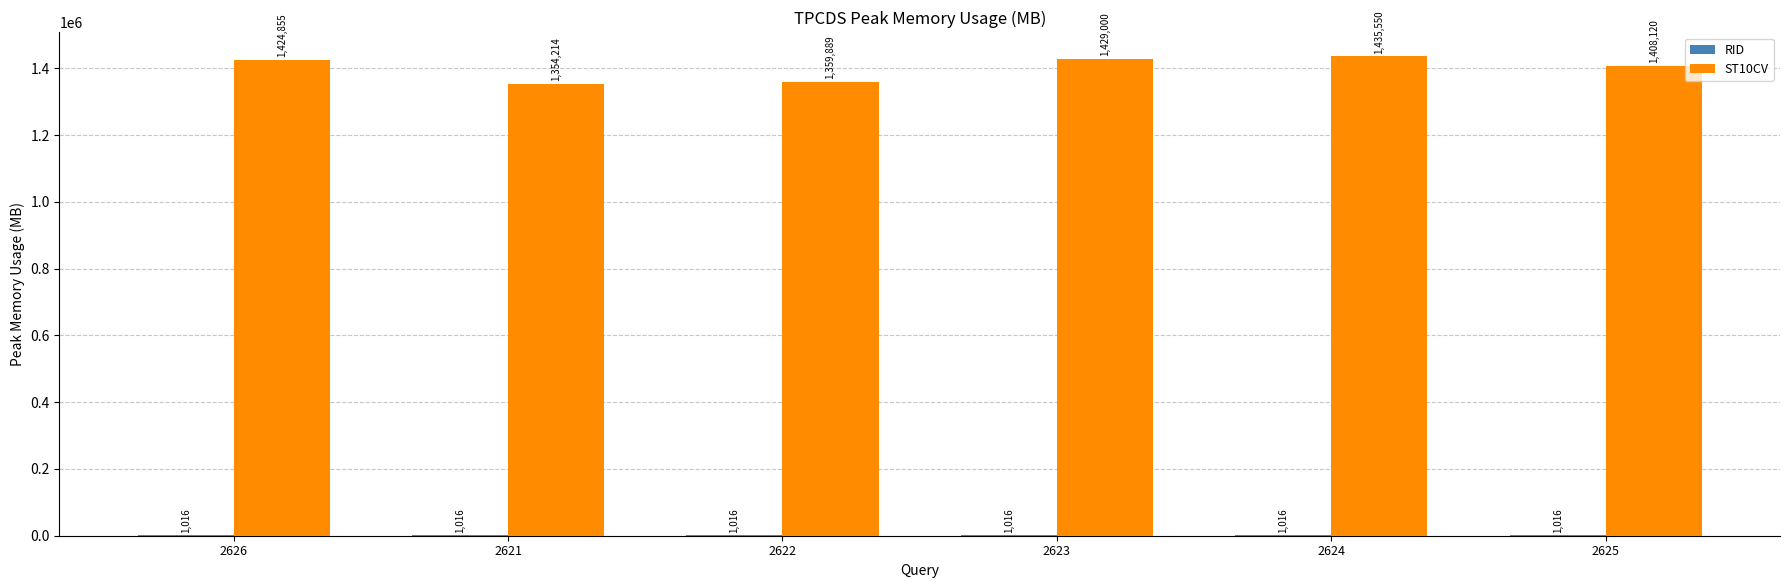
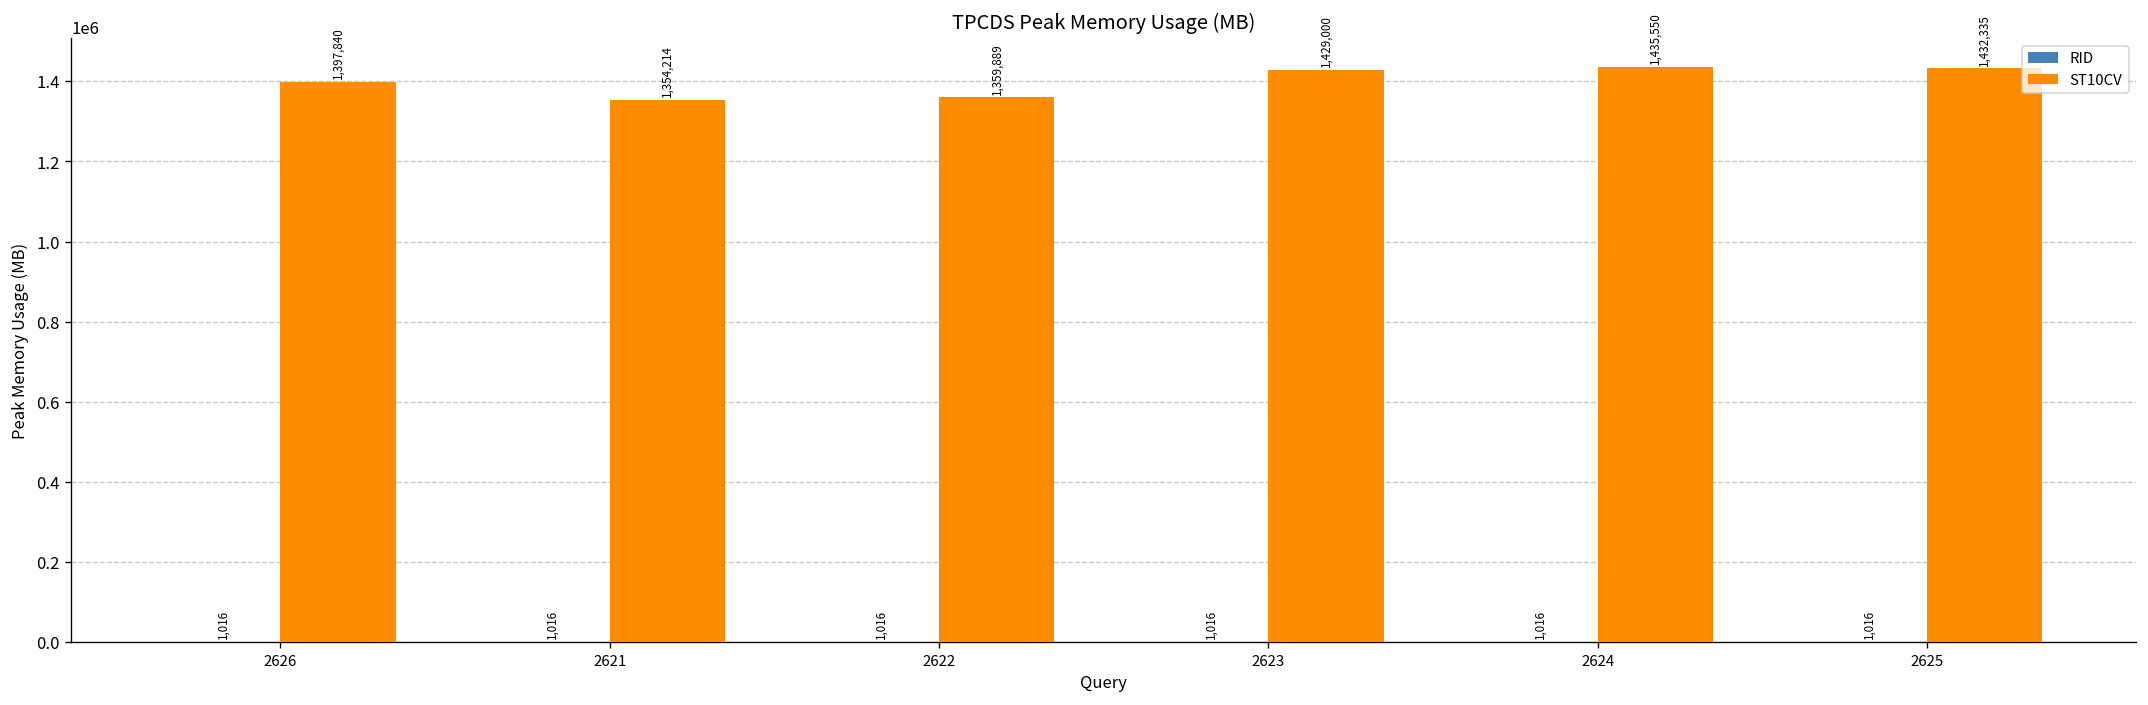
ST10CV, 2626: 1,424,855 -> 1,397,840
ST10CV, 2625: 1,408,120 -> 1,432,335
